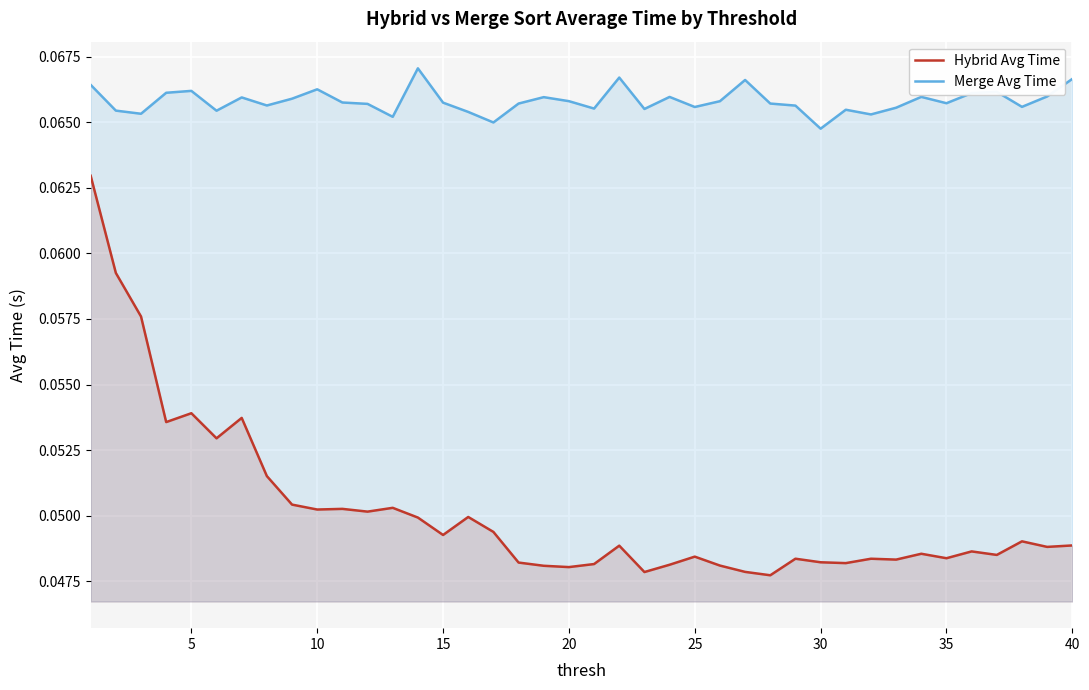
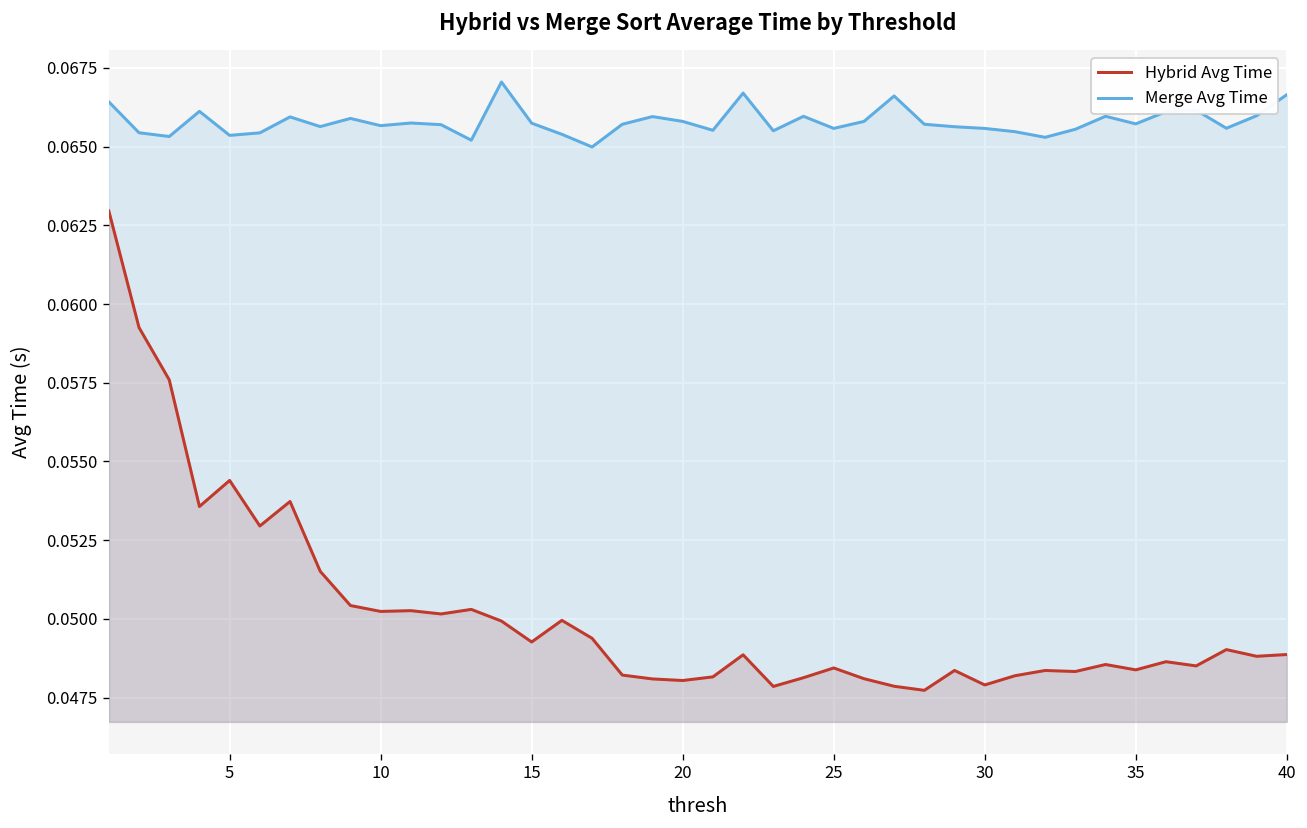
Hybrid Avg Time, 5: 0.0539 -> 0.0544
Merge Avg Time, 5: 0.0662 -> 0.0654
Merge Avg Time, 10: 0.0663 -> 0.0657
Hybrid Avg Time, 30: 0.0482 -> 0.0479
Merge Avg Time, 30: 0.0648 -> 0.0656
